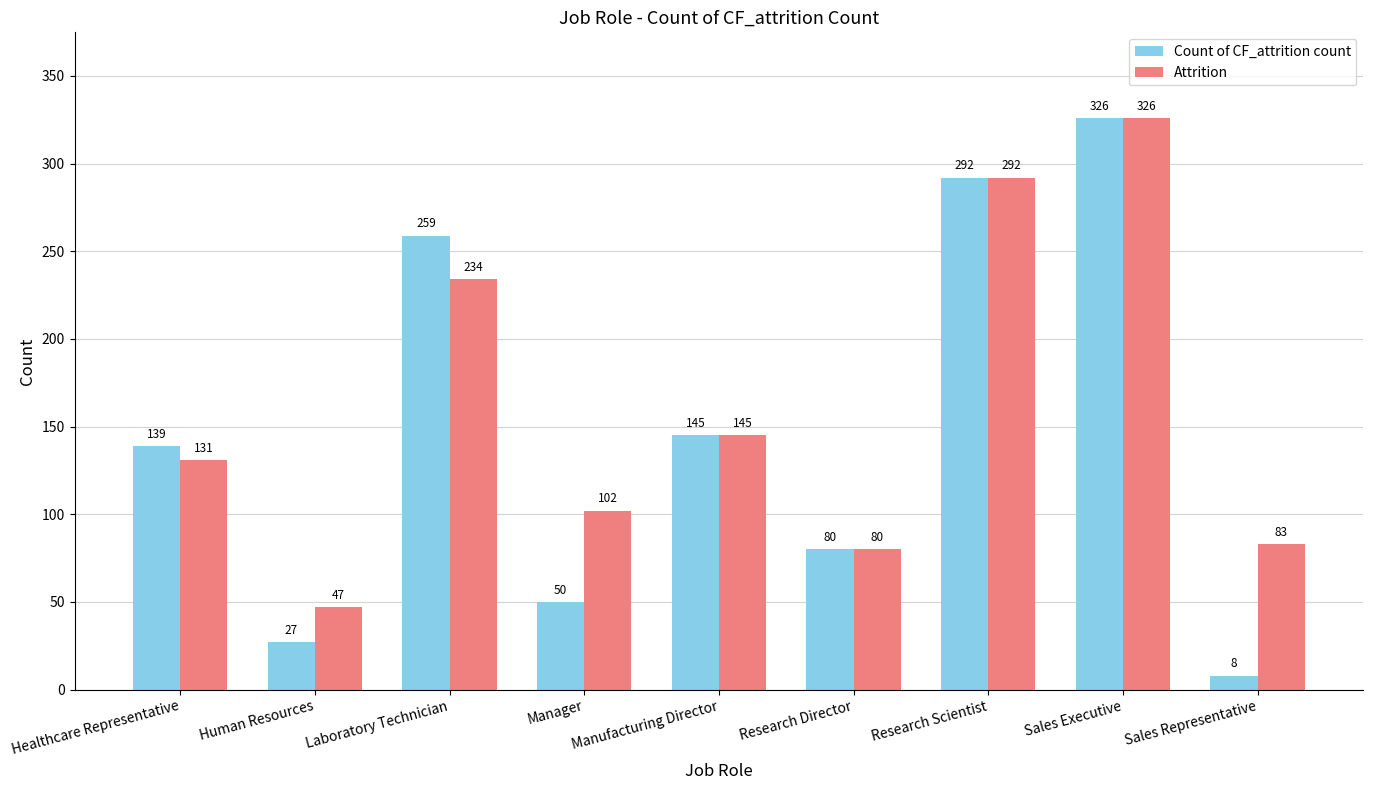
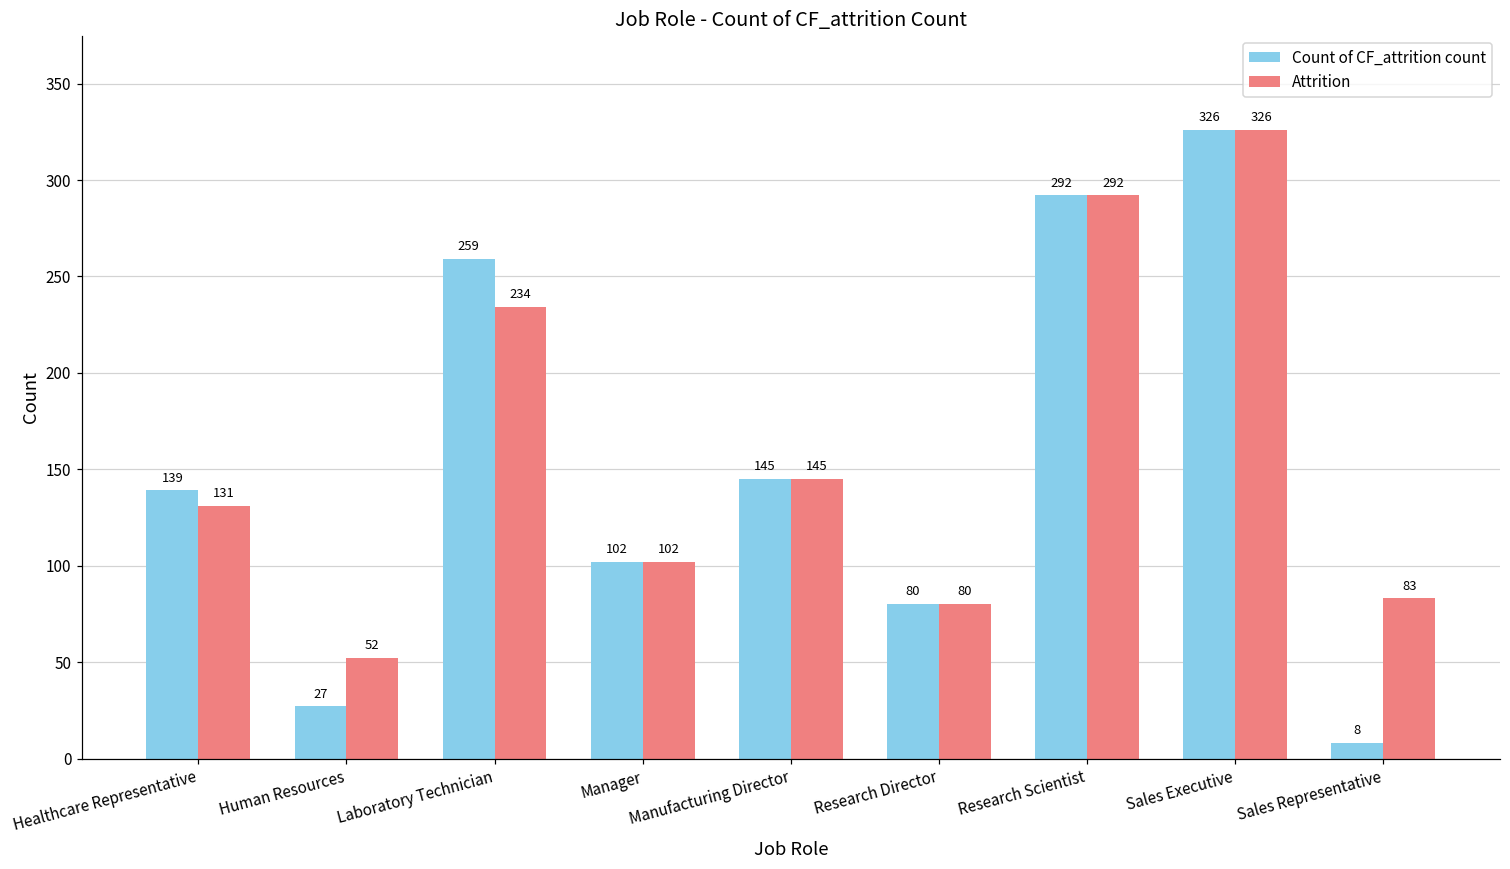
Attrition, Human Resources: 47 -> 52
Count of CF_attrition count, Manager: 50 -> 102
